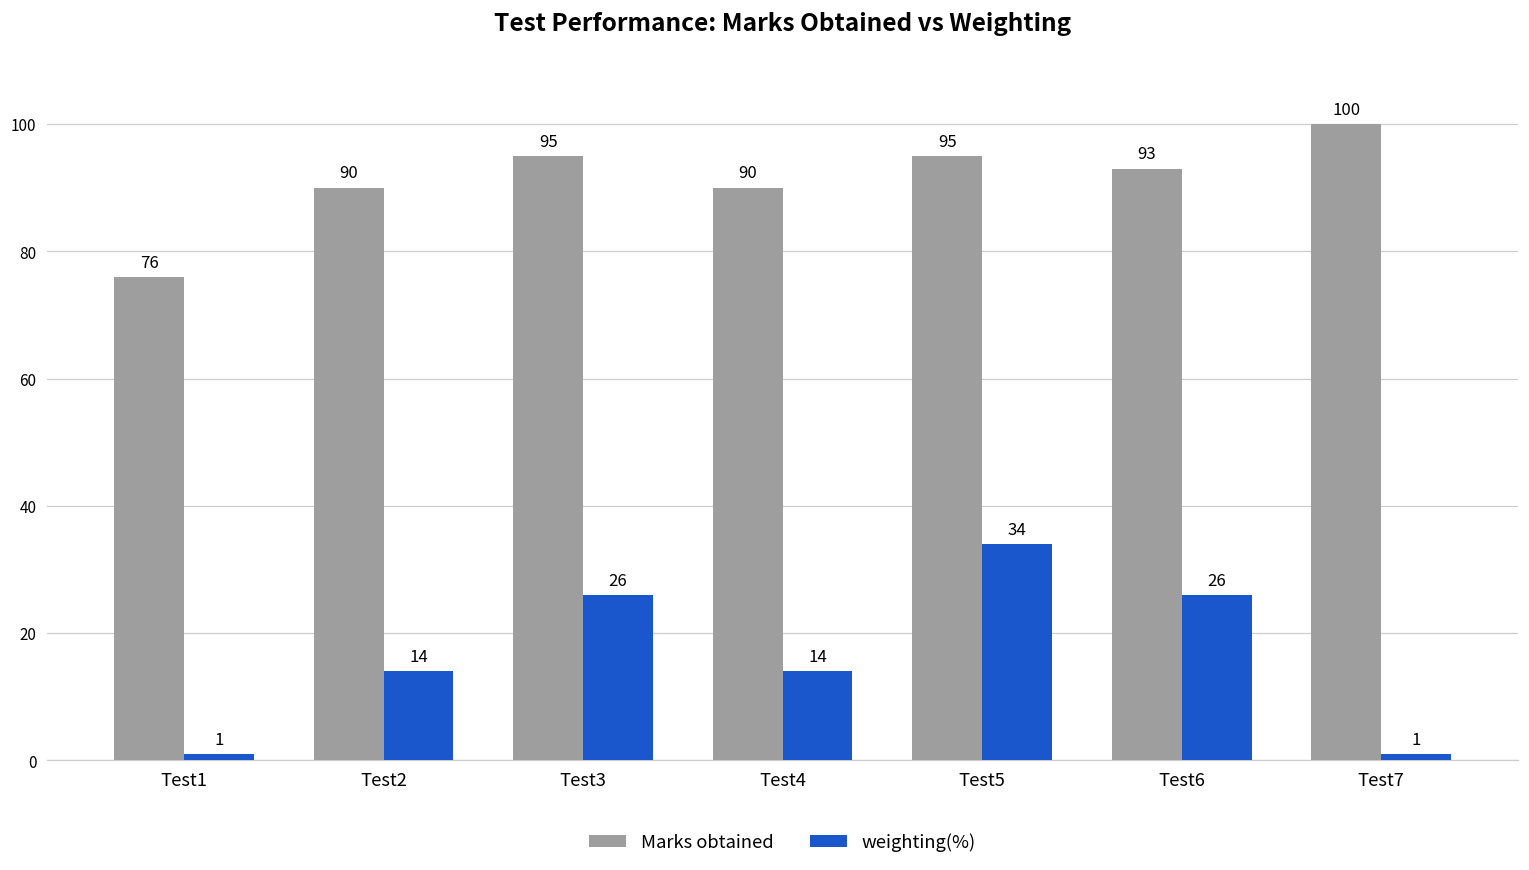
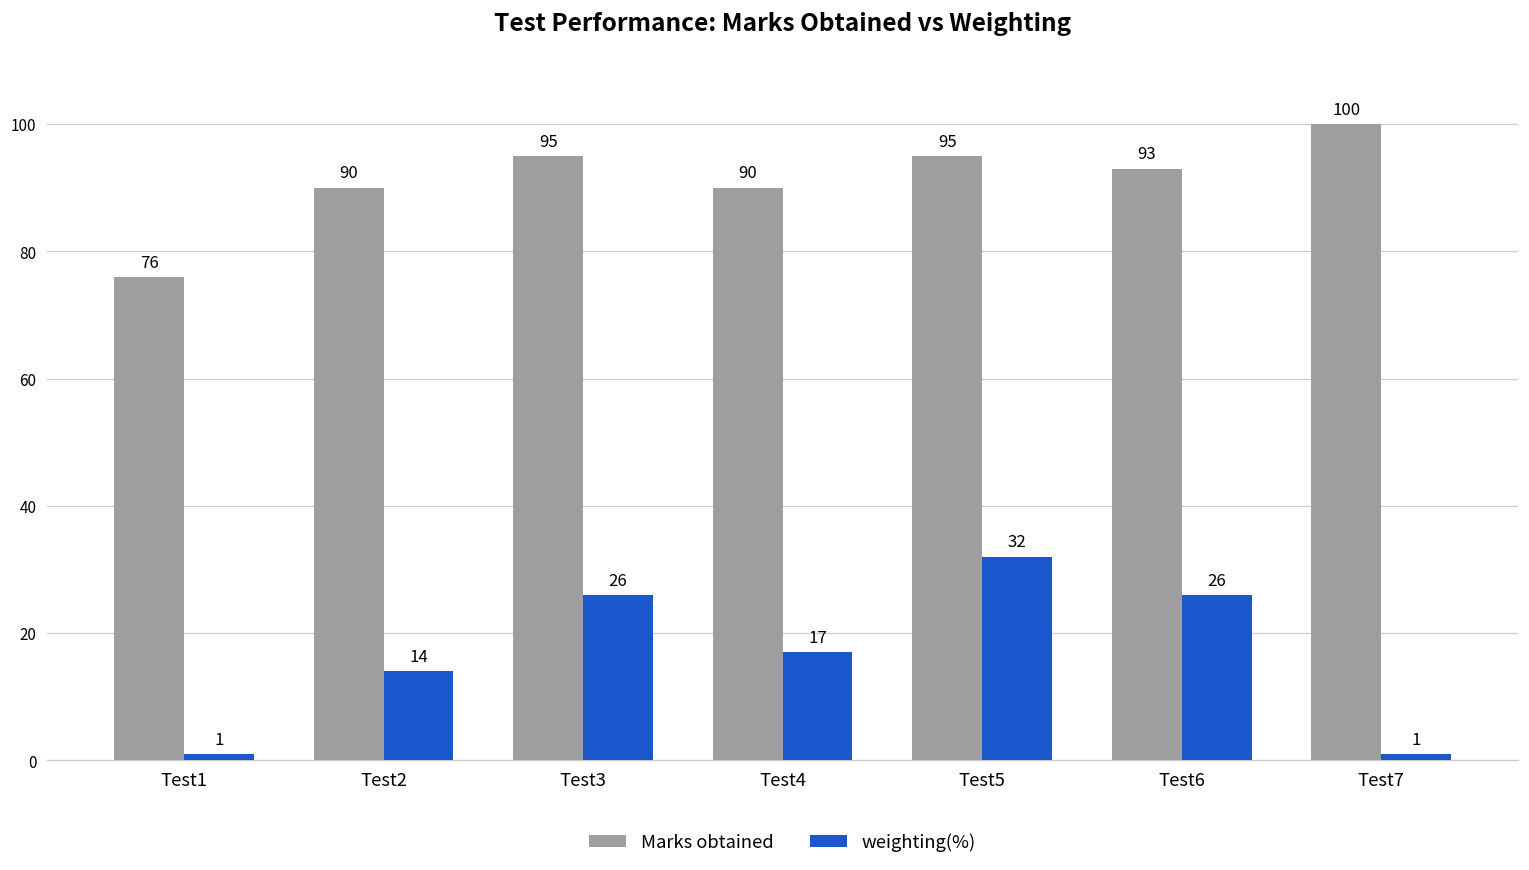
weighting(%), Test4: 14 -> 17
weighting(%), Test5: 34 -> 32
